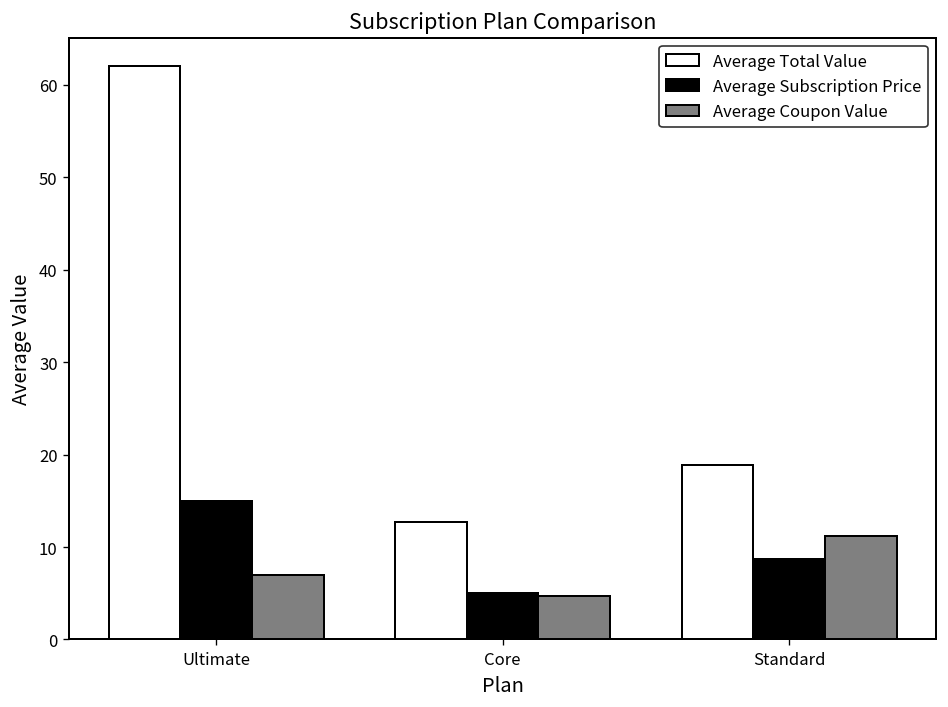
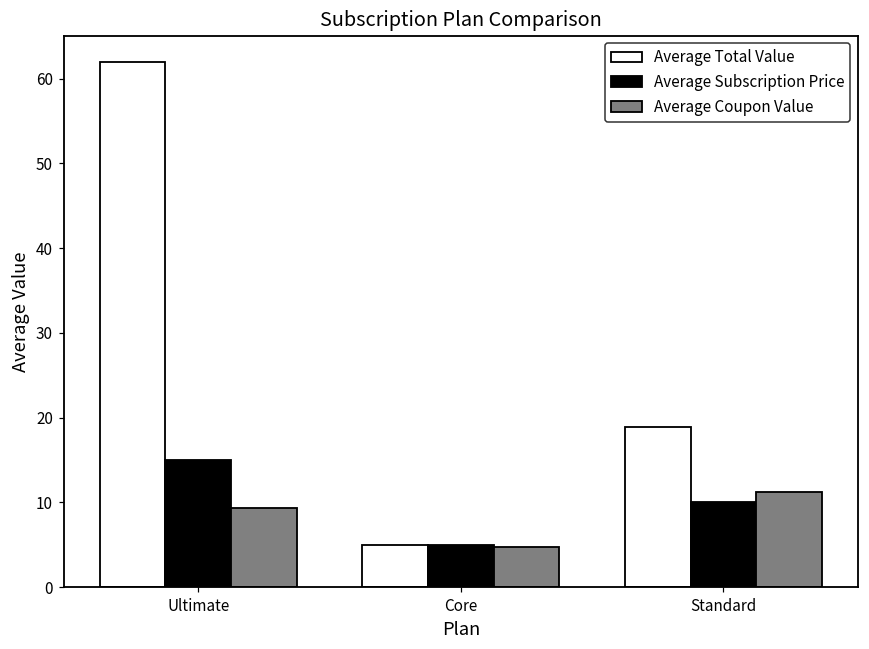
Average Coupon Value, Ultimate: 7 -> 9
Average Total Value, Core: 13 -> 5
Average Subscription Price, Standard: 9 -> 10
